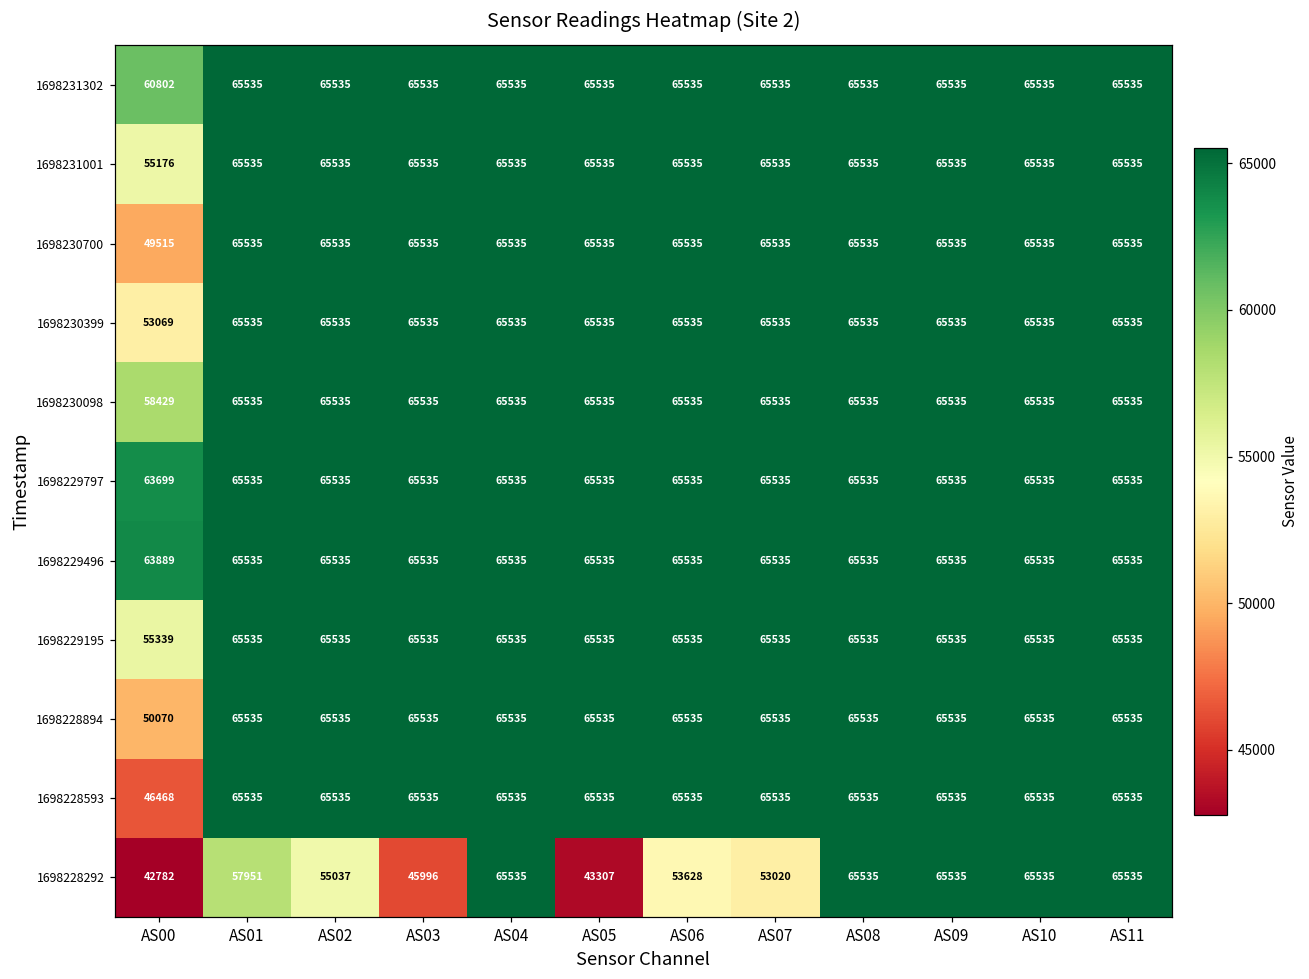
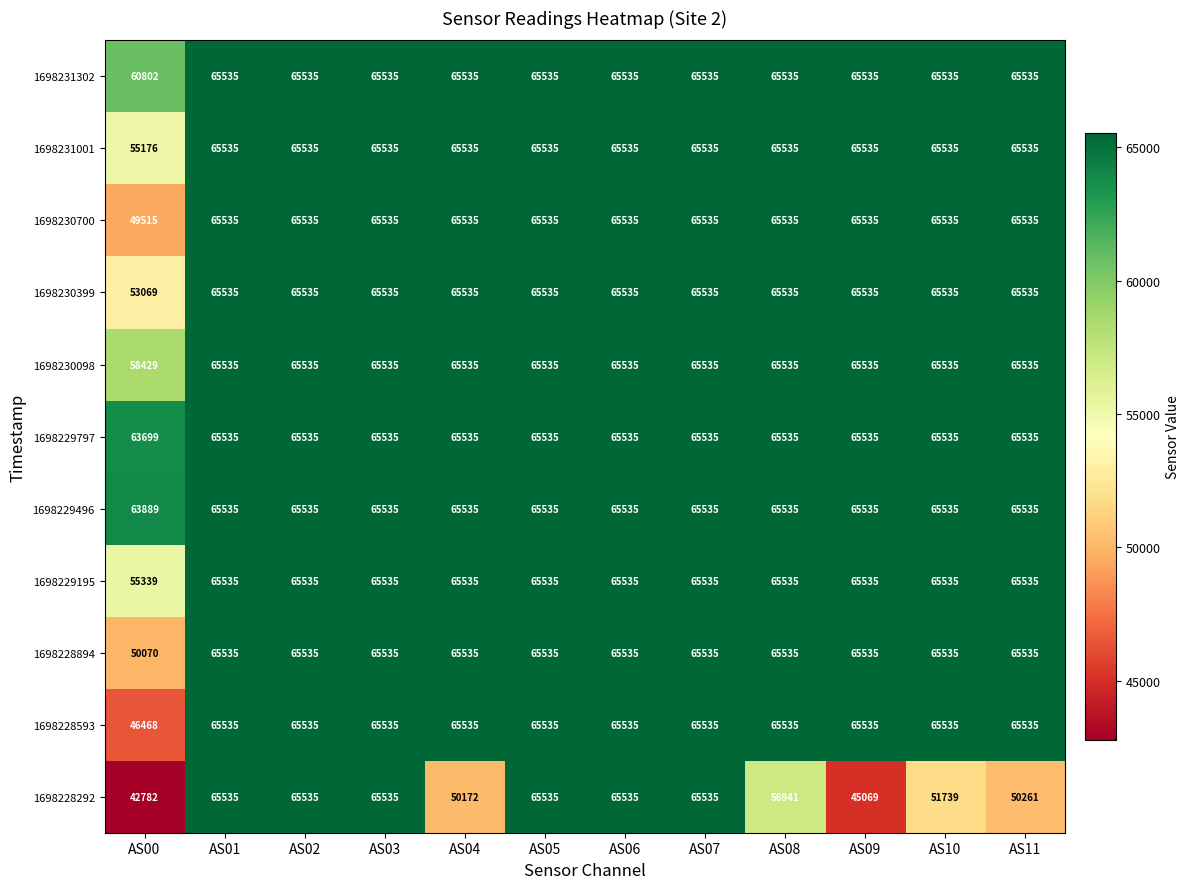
1698228292, AS01: 57951 -> 65535
1698228292, AS02: 55037 -> 65535
1698228292, AS03: 45996 -> 65535
1698228292, AS04: 65535 -> 50172
1698228292, AS05: 43307 -> 65535
1698228292, AS06: 53628 -> 65535
1698228292, AS07: 53020 -> 65535
1698228292, AS08: 65535 -> 56941
1698228292, AS09: 65535 -> 45069
1698228292, AS10: 65535 -> 51739
1698228292, AS11: 65535 -> 50261
